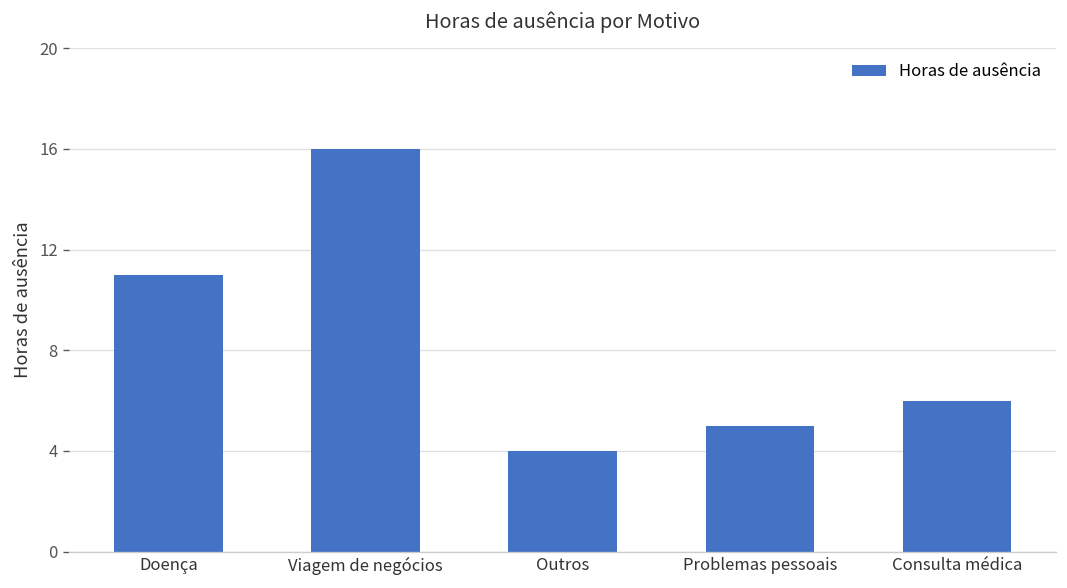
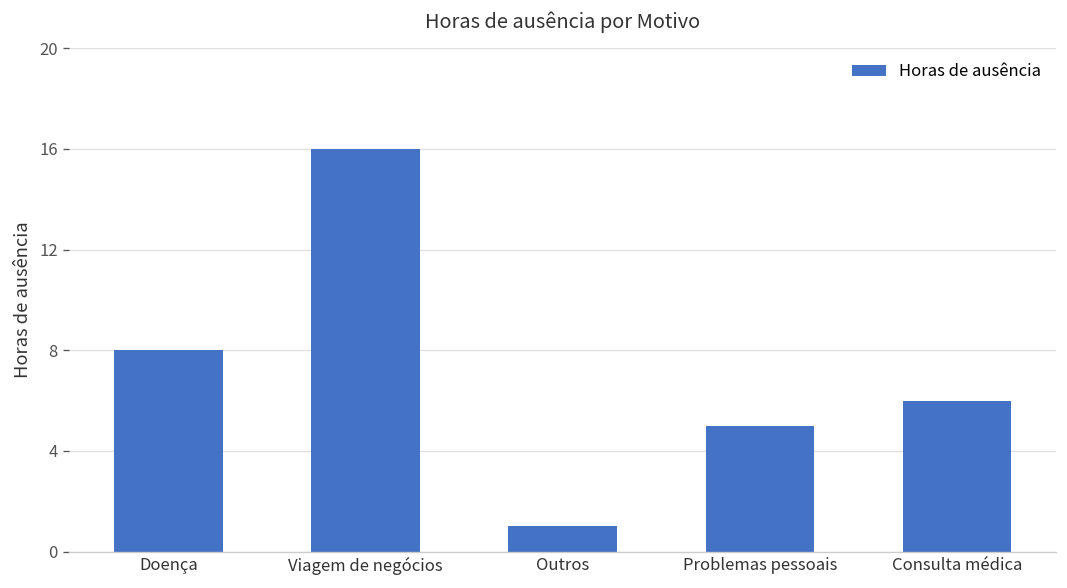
Doença: 11 -> 8
Outros: 4 -> 1
